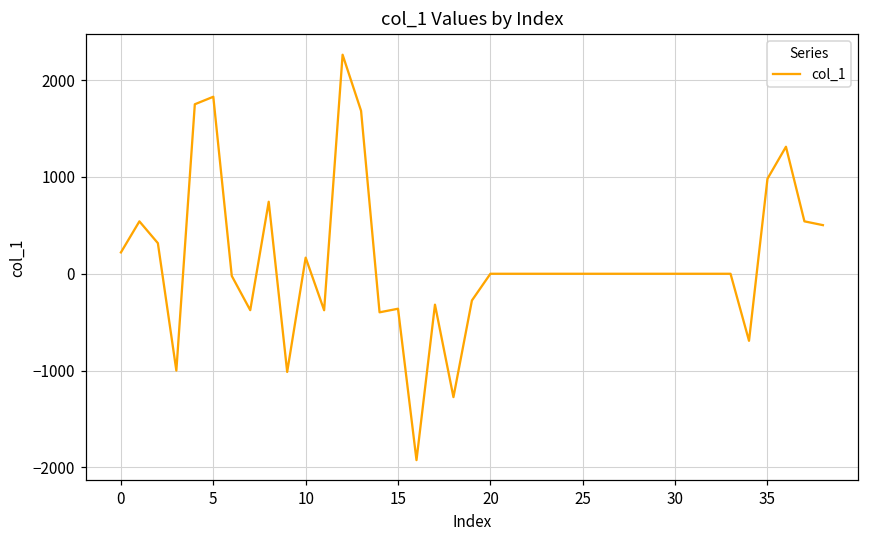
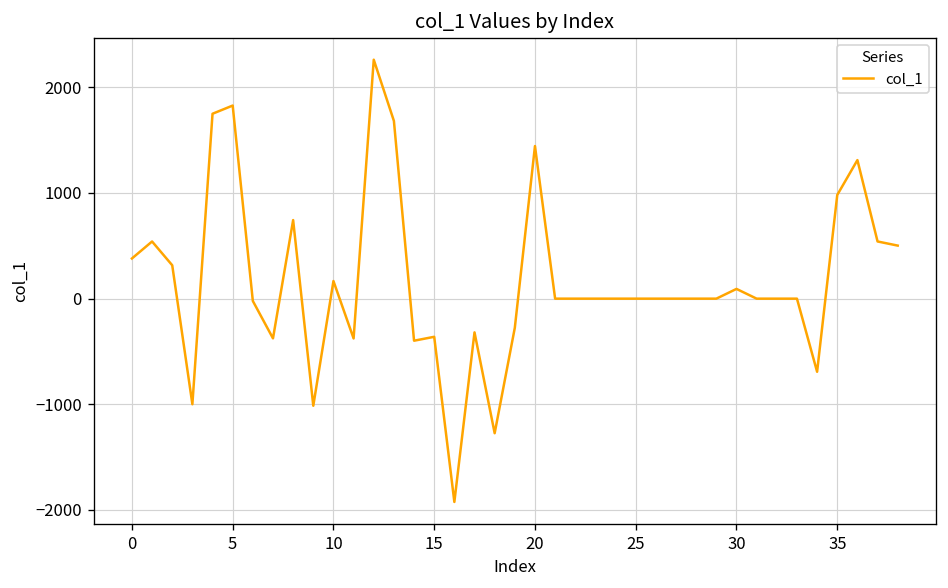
0: 200 -> 400
20: 0 -> 1400
30: 0 -> 100
